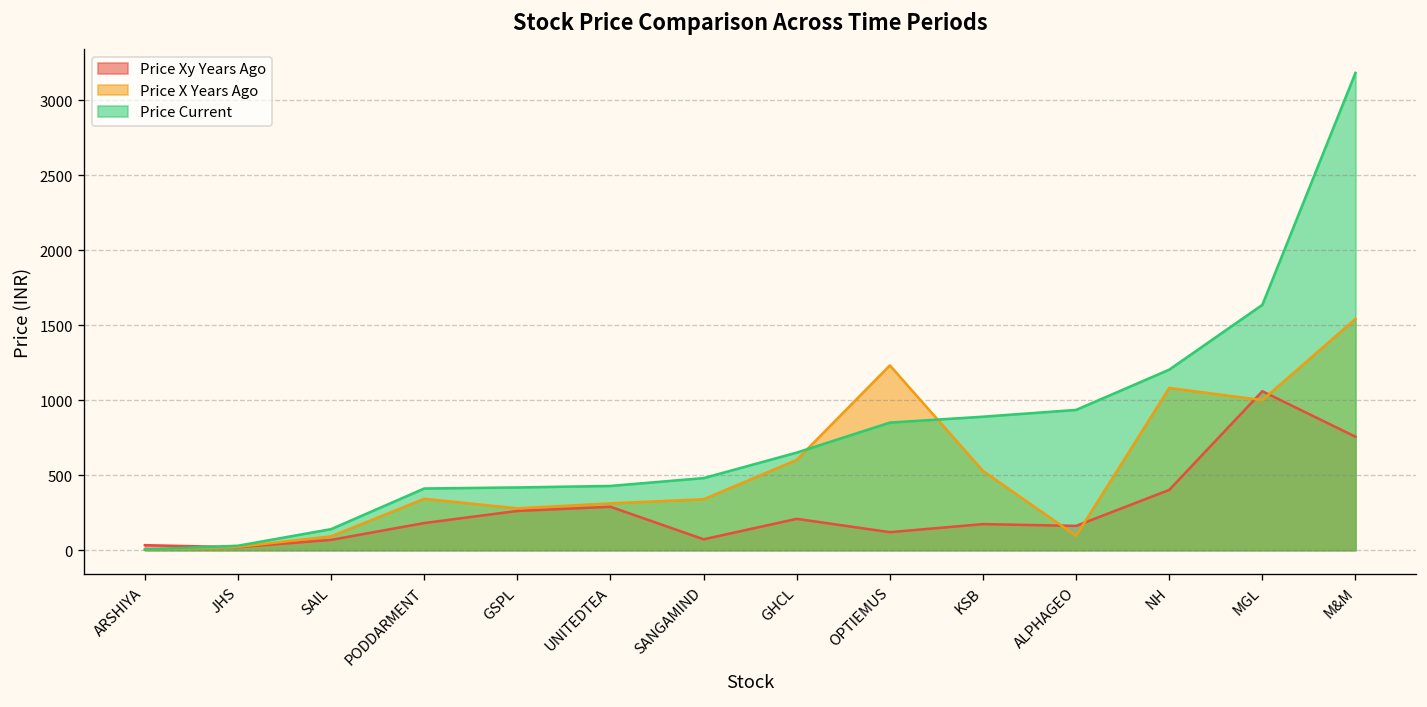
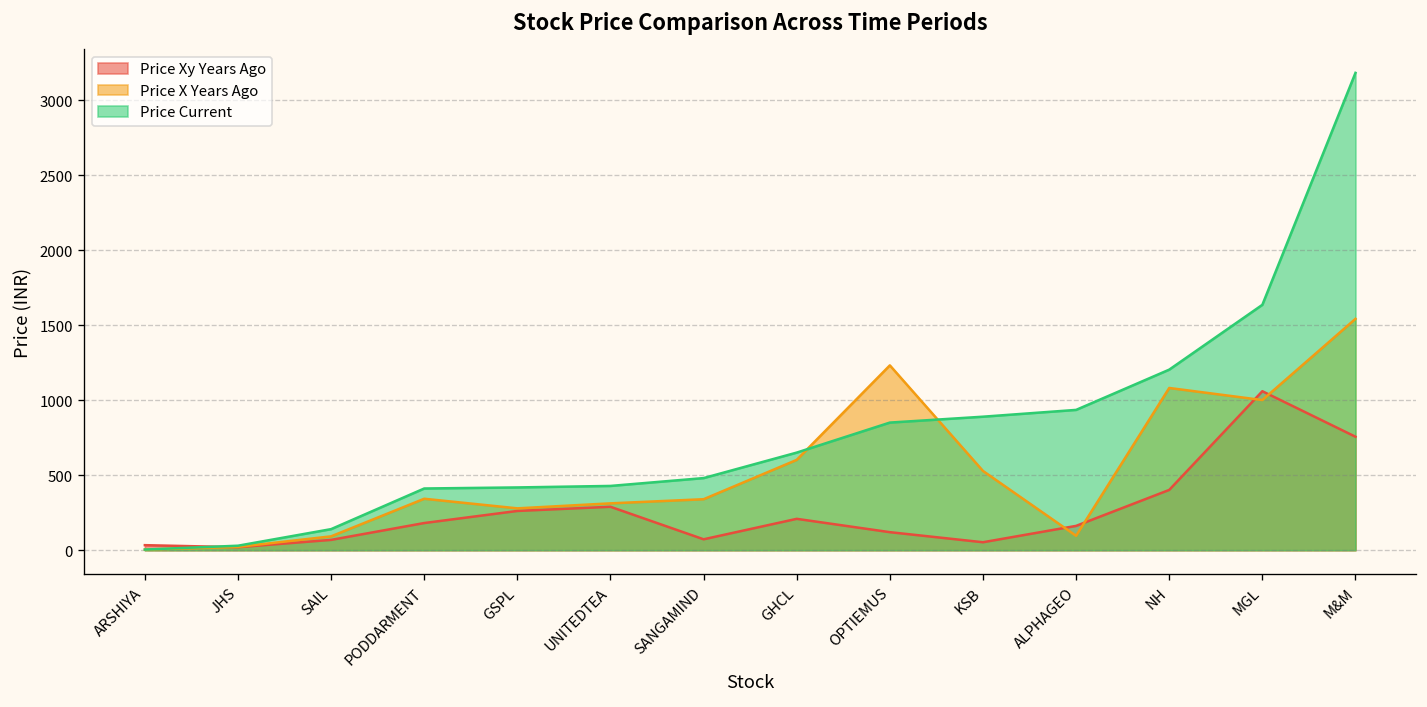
Price Xy Years Ago, KSB: 170 -> 50
